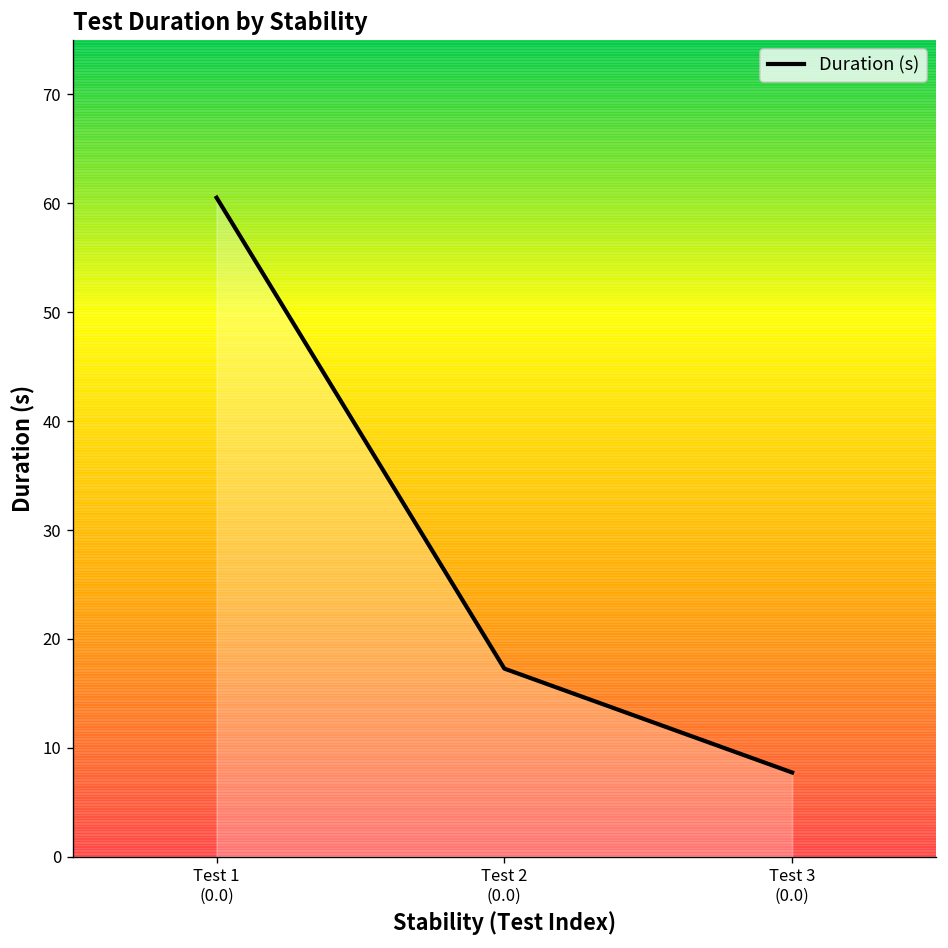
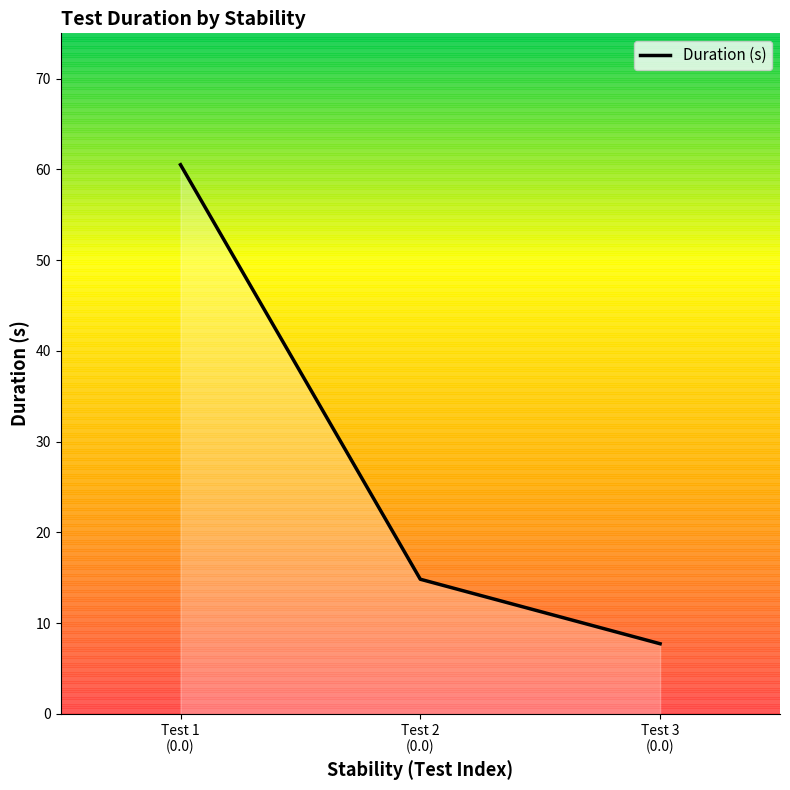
Test 2 (0.0): 17 -> 15
